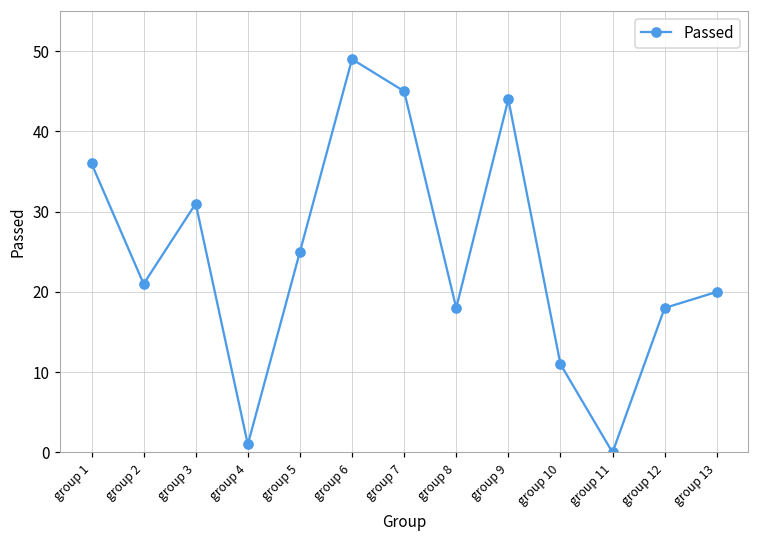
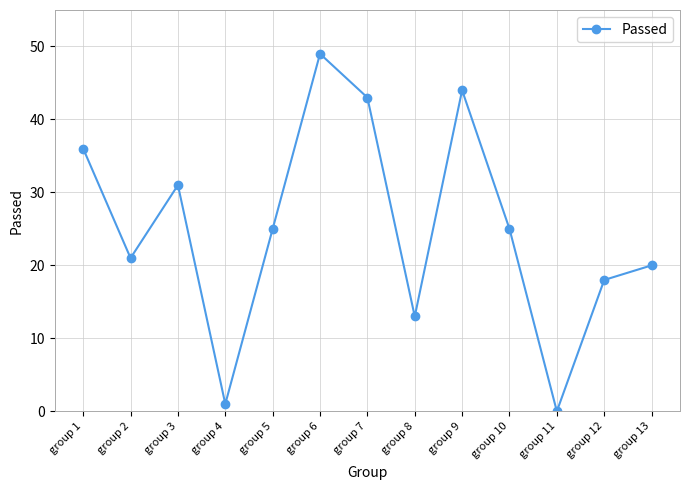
group 7: 45 -> 43
group 8: 18 -> 13
group 10: 11 -> 25
